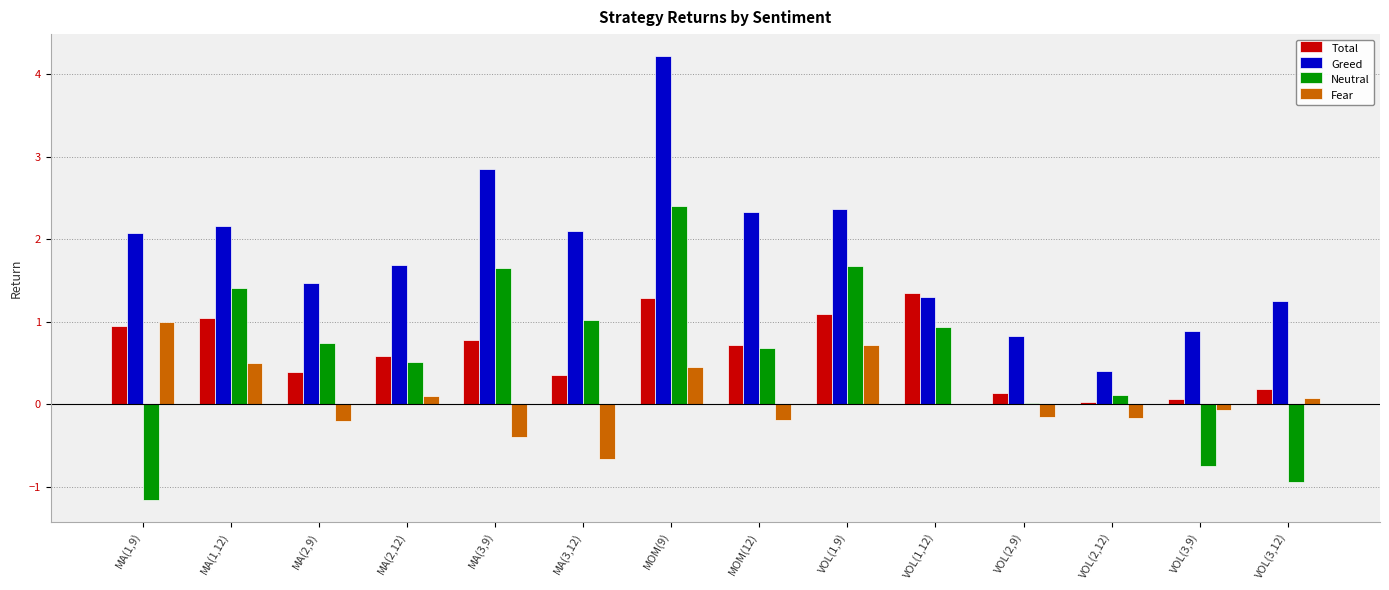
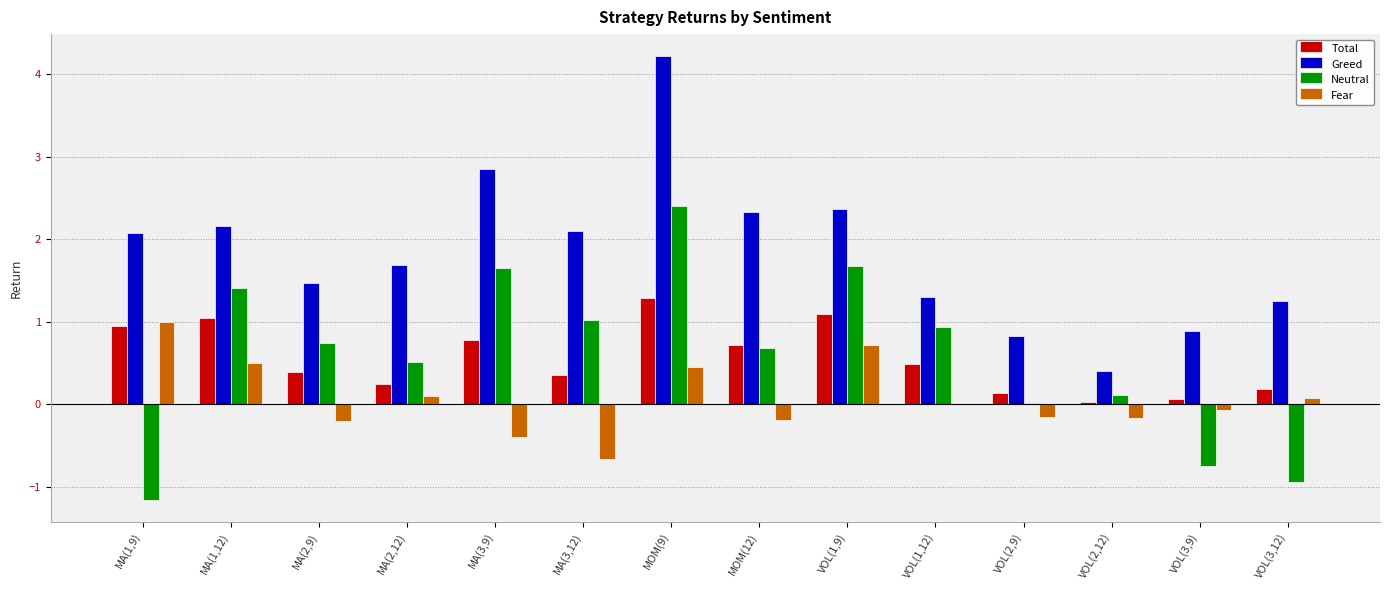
Total, MA(2,12): 0.6 -> 0.2
Total, VOL(1,12): 1.4 -> 0.5
